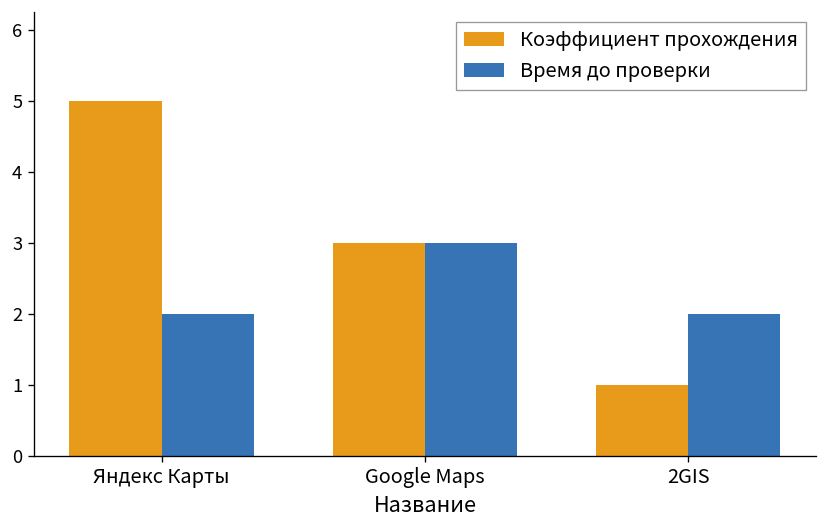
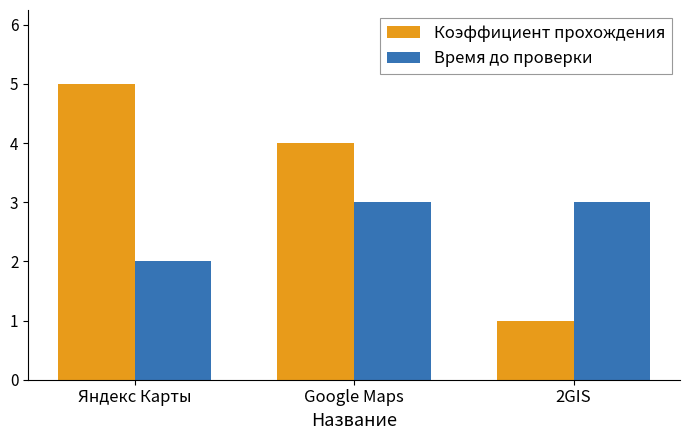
Коэффициент прохождения, Google Maps: 3 -> 4
Время до проверки, 2GIS: 2 -> 3
